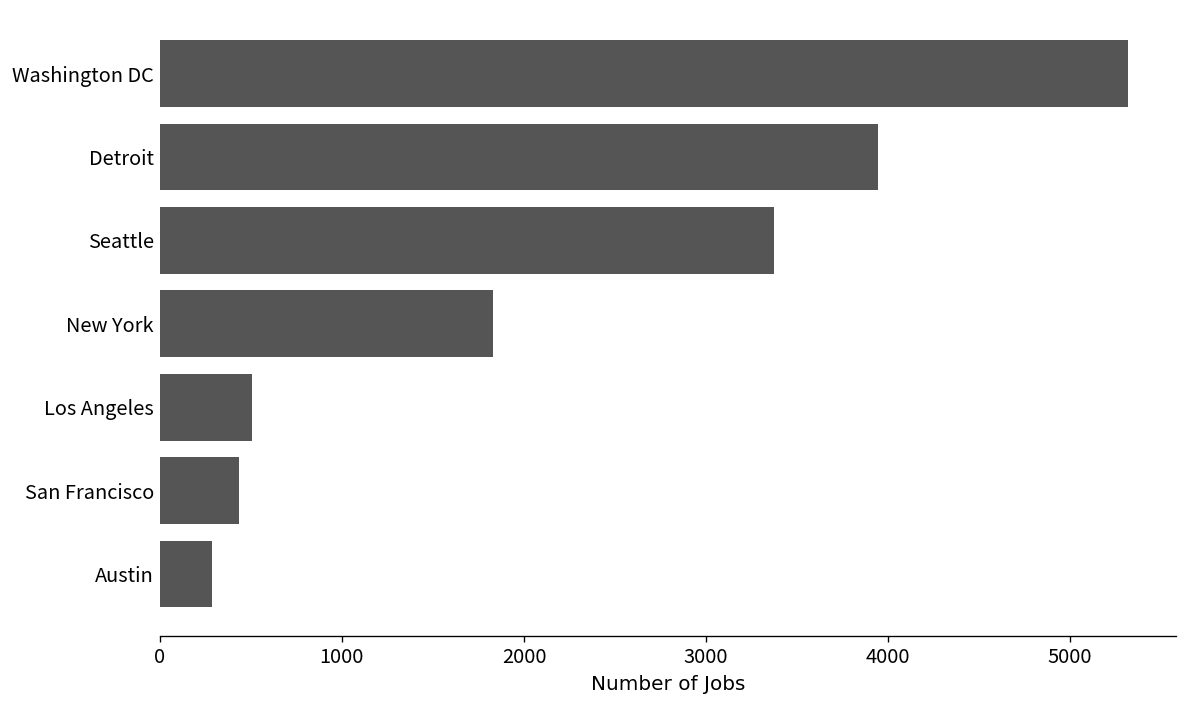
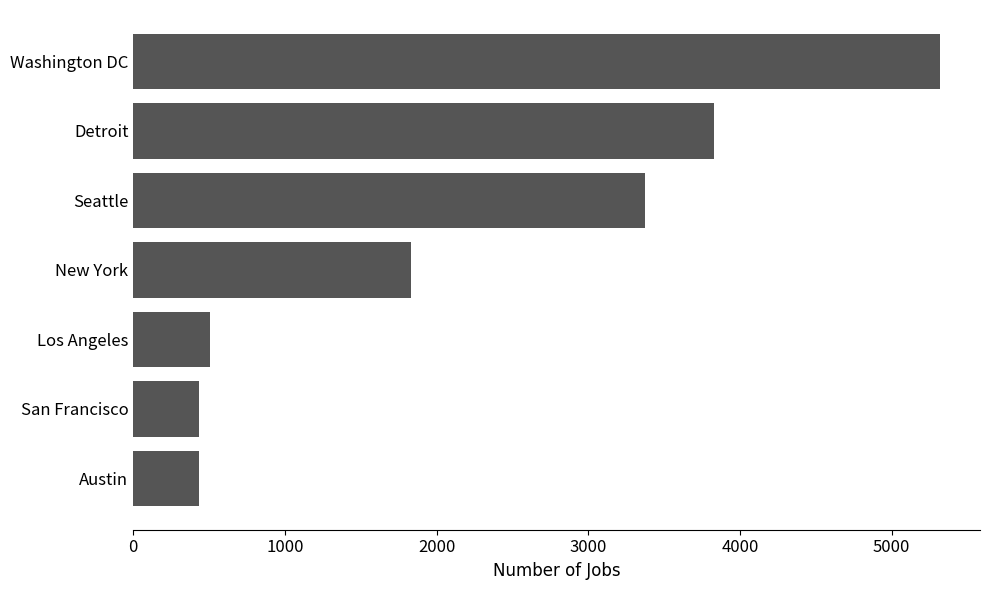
Detroit: 3950 -> 3830
Austin: 290 -> 430
